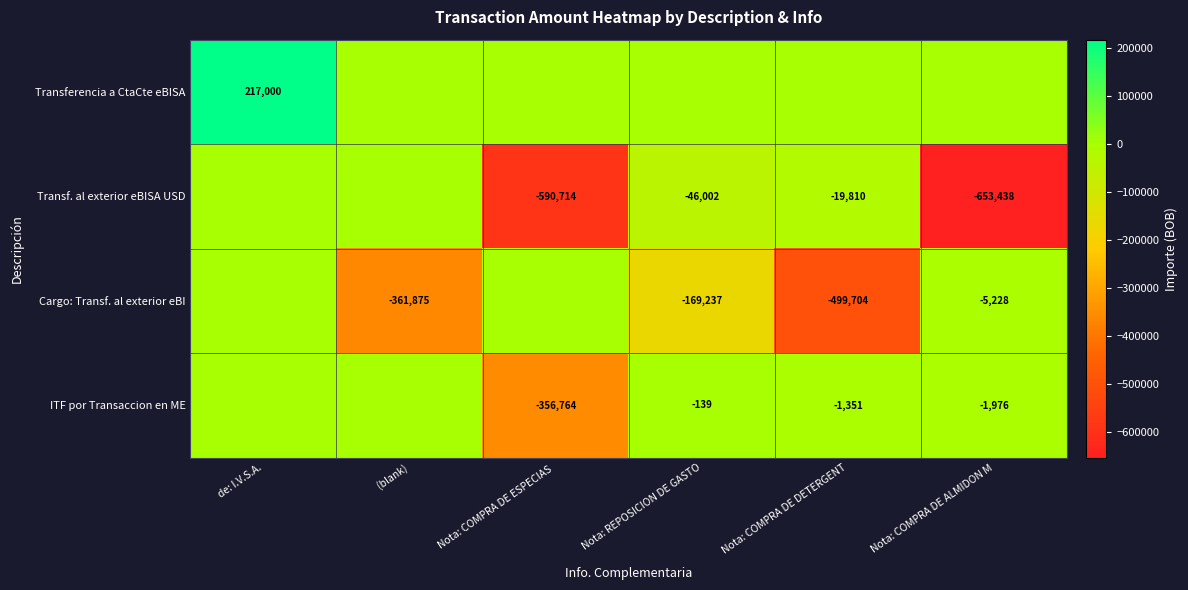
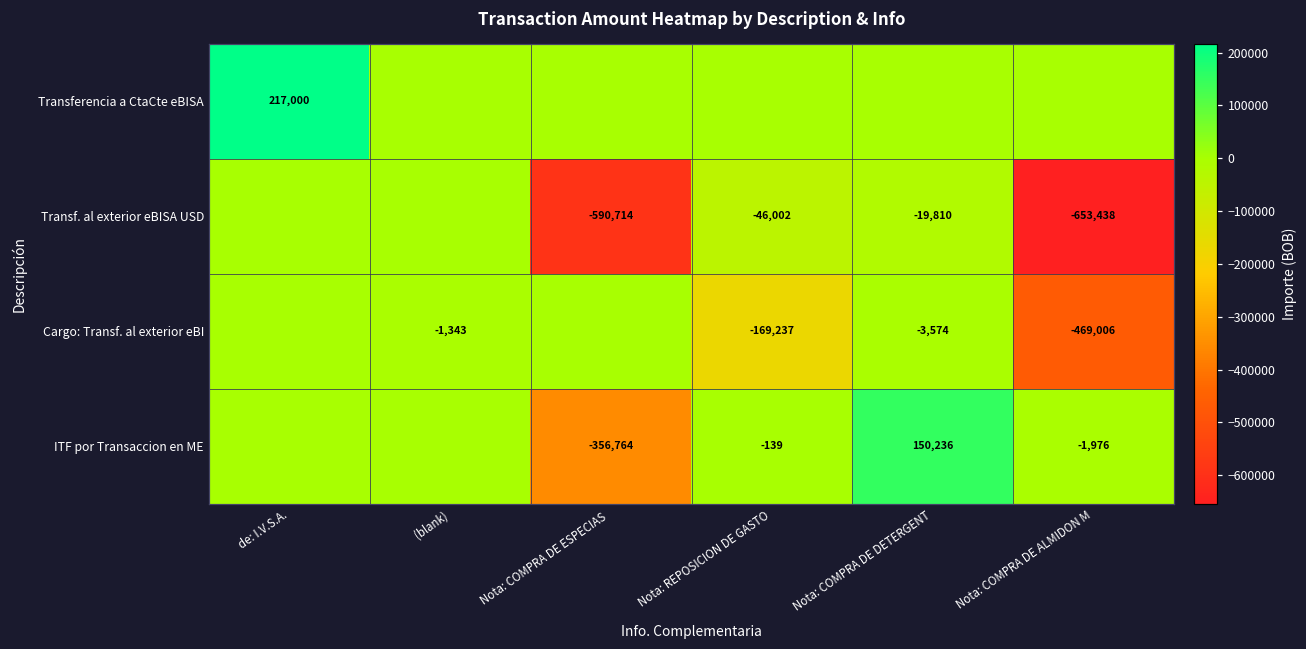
Cargo: Transf. al exterior eBI, (blank): -361,875 -> -1,343
Cargo: Transf. al exterior eBI, Nota: COMPRA DE DETERGENT: -499,704 -> -3,574
Cargo: Transf. al exterior eBI, Nota: COMPRA DE ALMIDON M: -5,228 -> -469,006
ITF por Transaccion en ME, Nota: COMPRA DE DETERGENT: -1,351 -> 150,236
